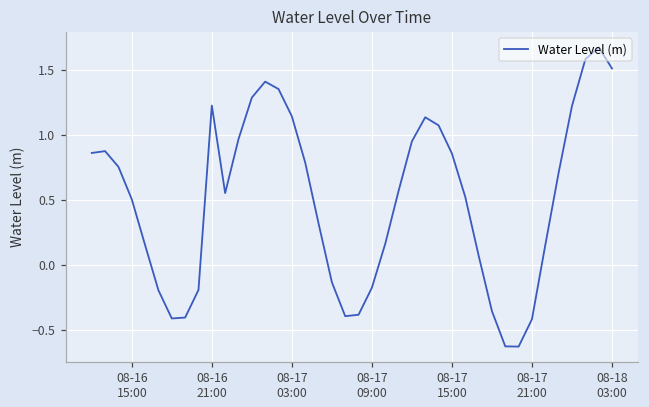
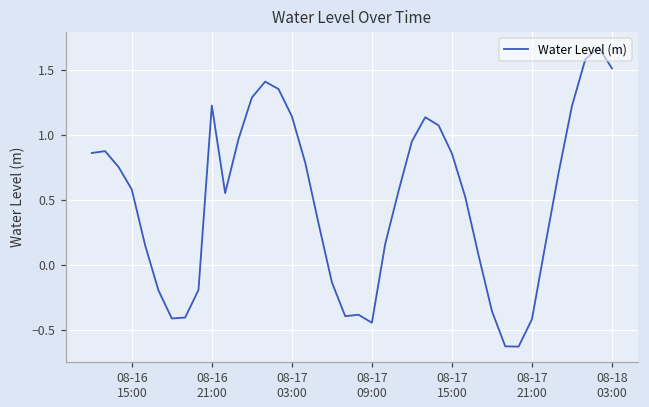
08-16 15:00: 0.51 -> 0.58
08-17 09:00: -0.17 -> -0.44
